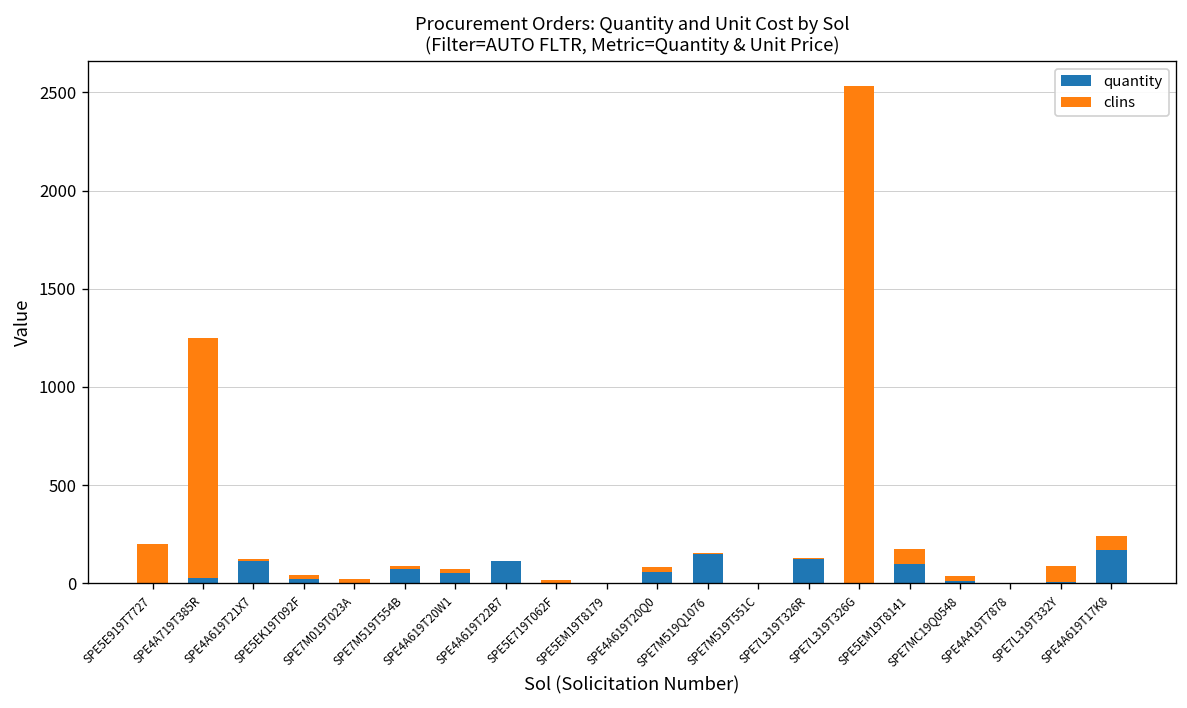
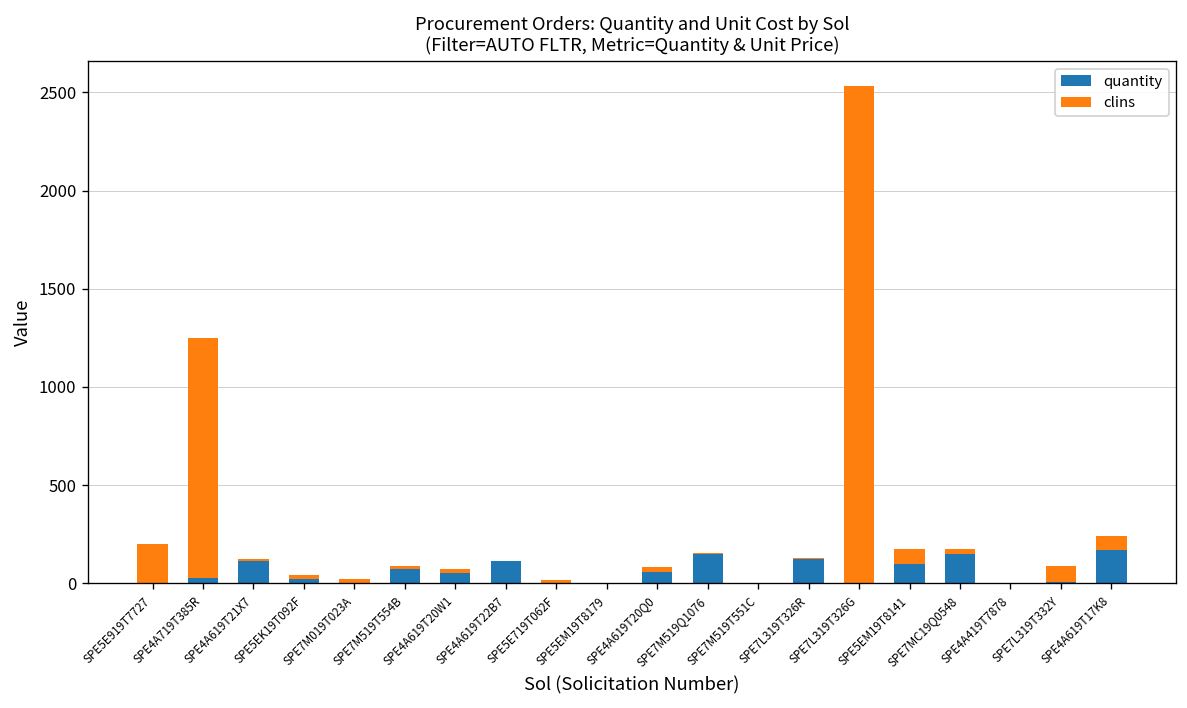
quantity, SPE7MC19Q0548: 10 -> 150
